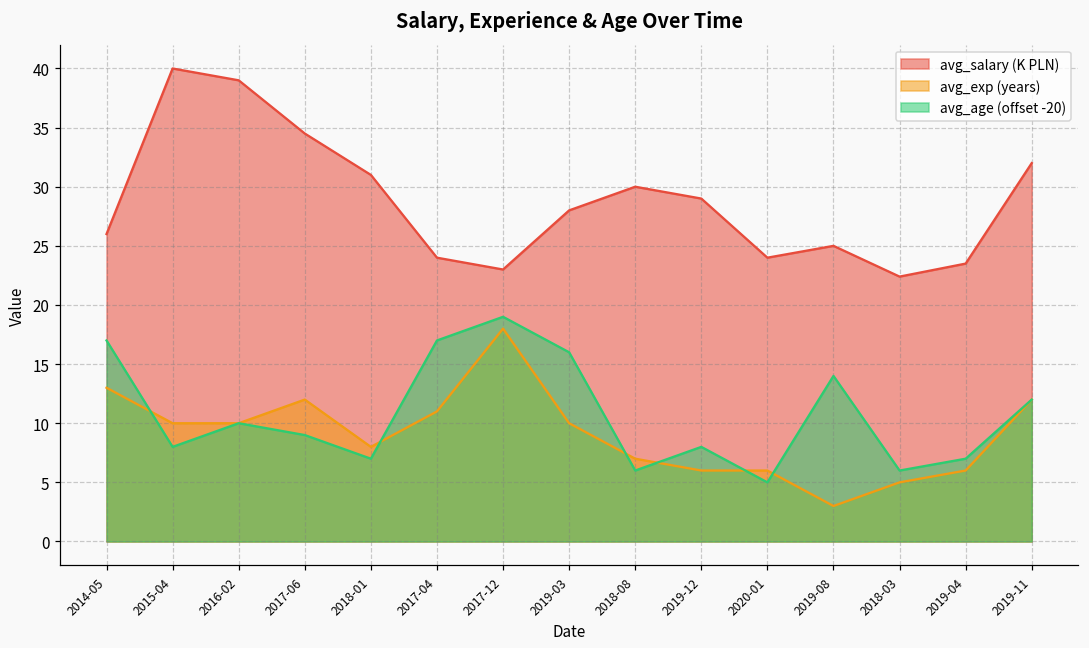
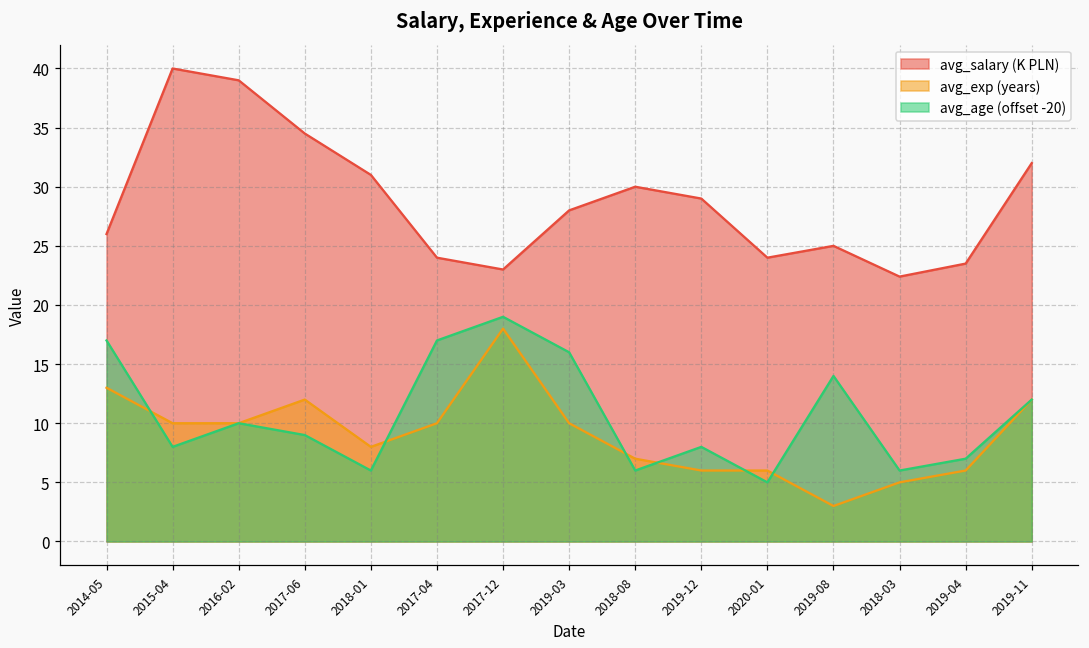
avg_age (offset -20), 2018-01: 7.0 -> 6.0
avg_exp (years), 2017-04: 11 -> 10
